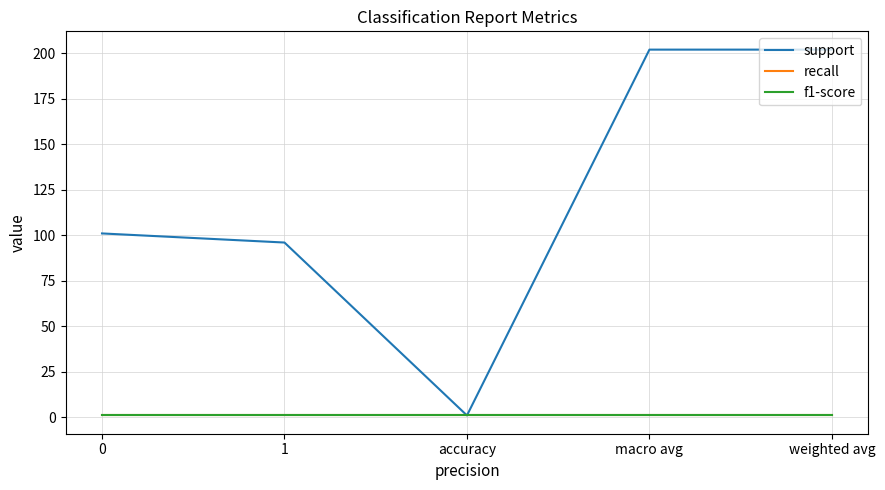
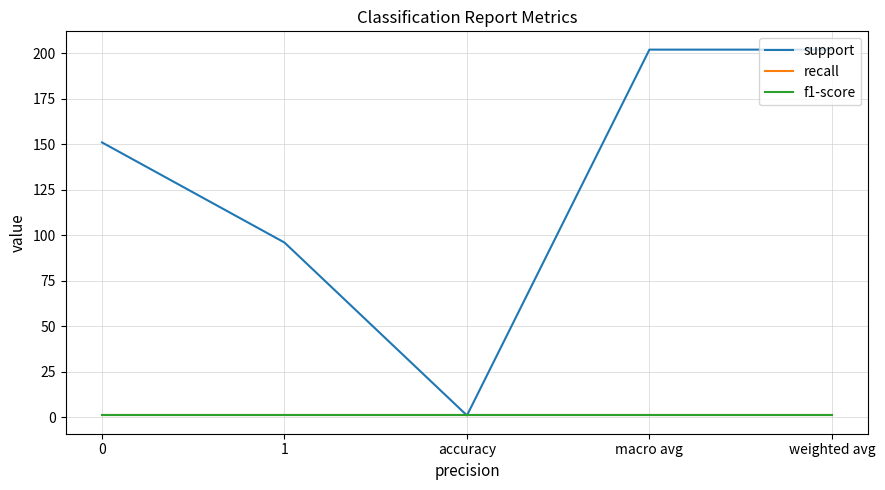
support, 0: 101 -> 151
